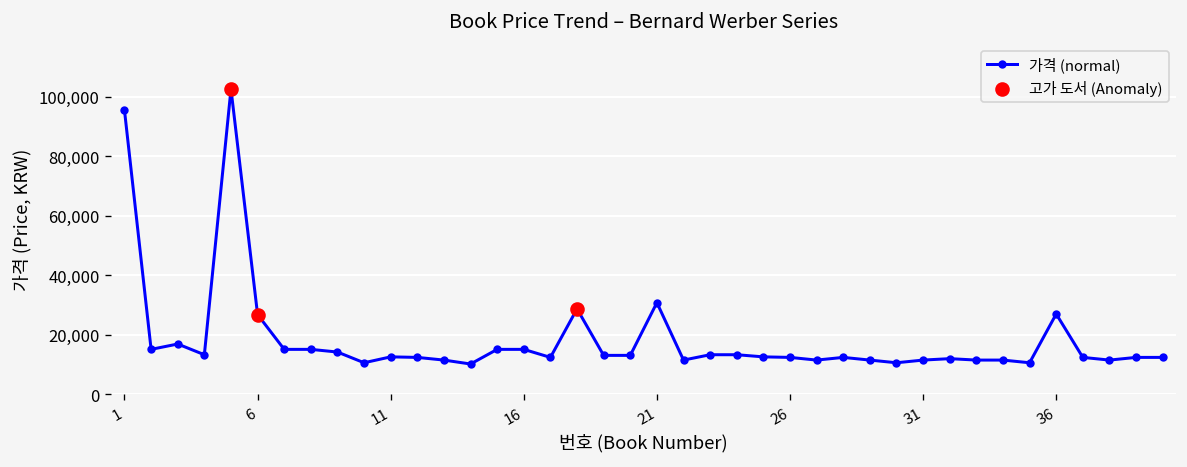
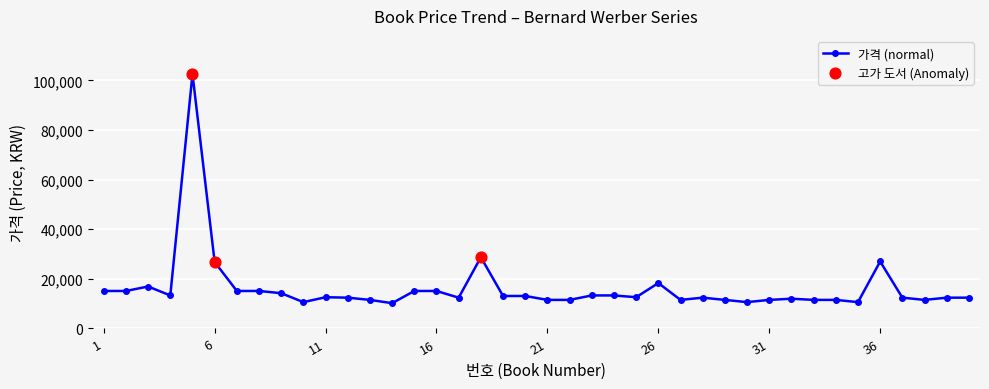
가격 (normal), 1: 95,000 -> 15,000
가격 (normal), 21: 31,000 -> 12,000
가격 (normal), 26: 12,000 -> 18,000
